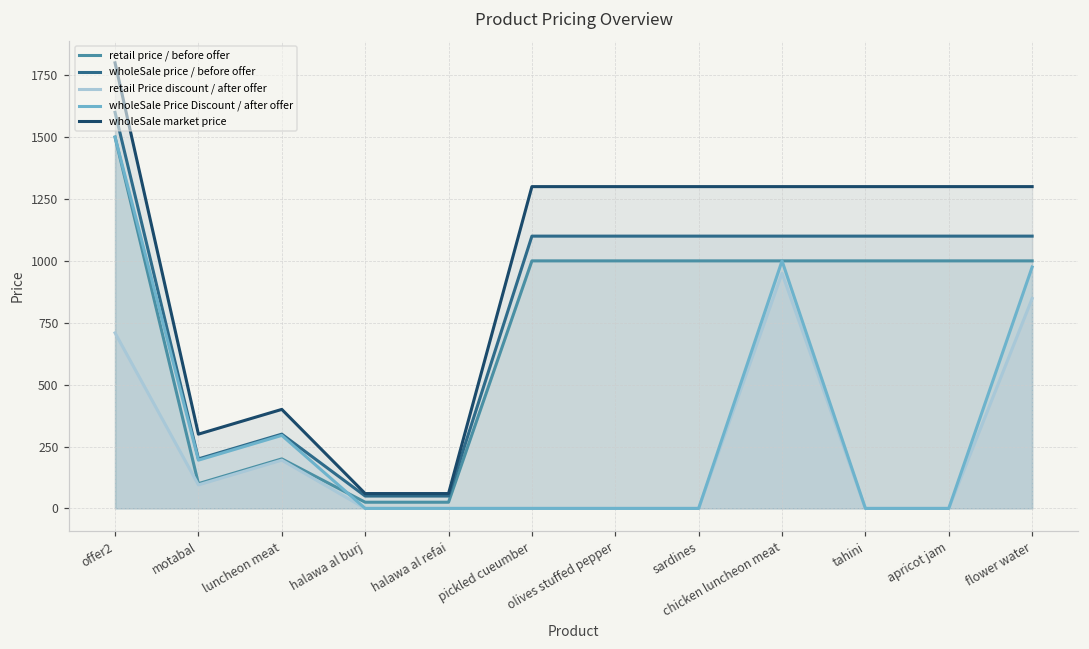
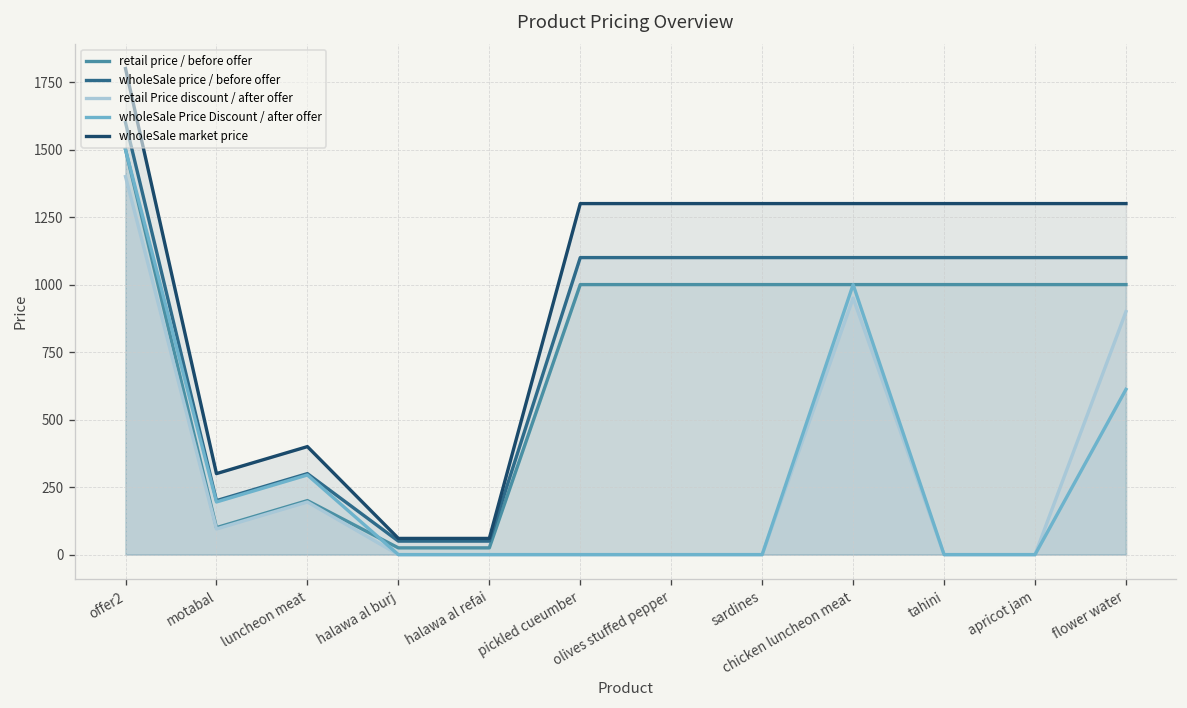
retail Price discount / after offer, offer2: 710 -> 1400
retail Price discount / after offer, flower water: 850 -> 900
wholeSale Price Discount / after offer, flower water: 980 -> 610
